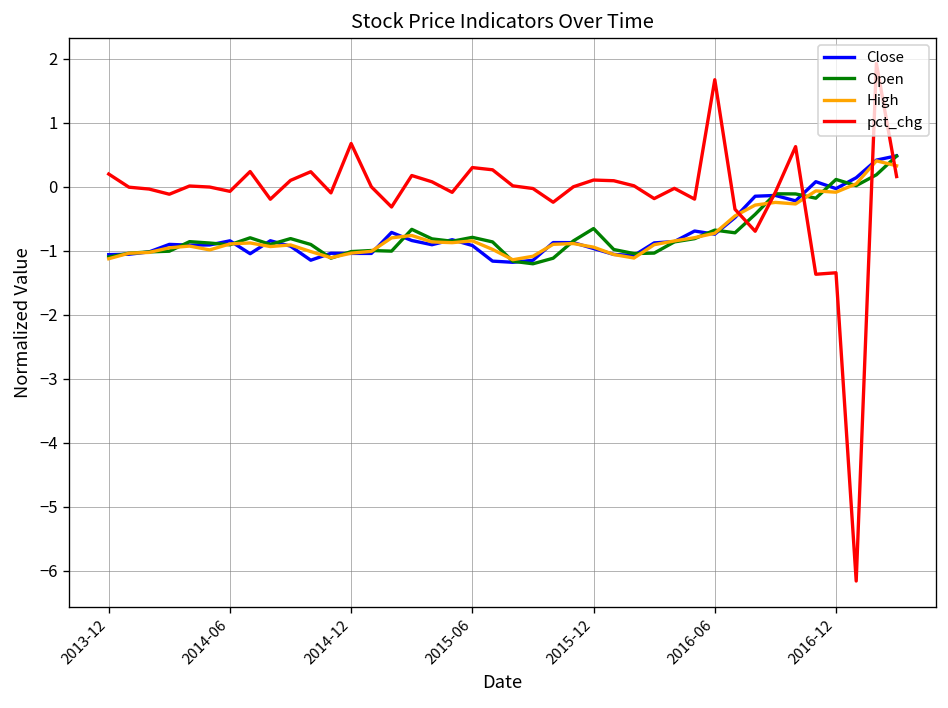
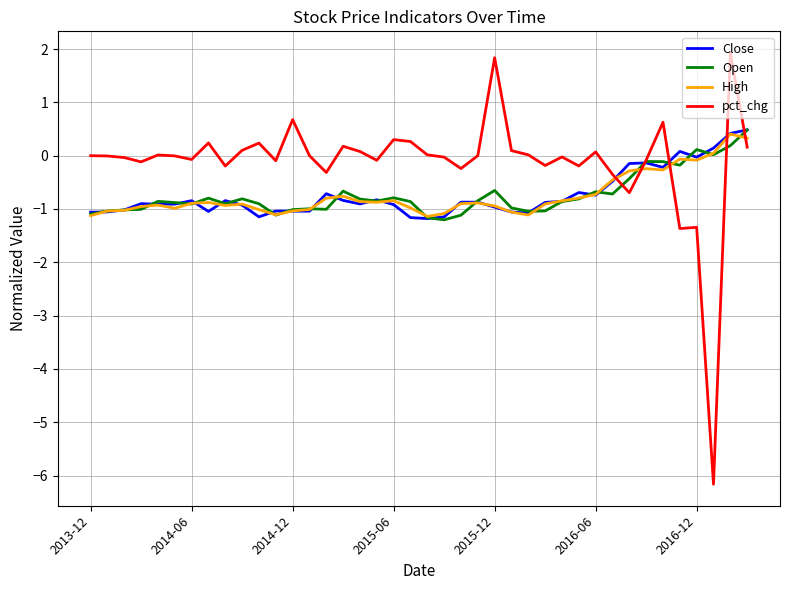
pct_chg, 2013-12: 0.2 -> 0.0
pct_chg, 2015-12: 0.1 -> 1.8
pct_chg, 2016-06: 1.7 -> 0.1
